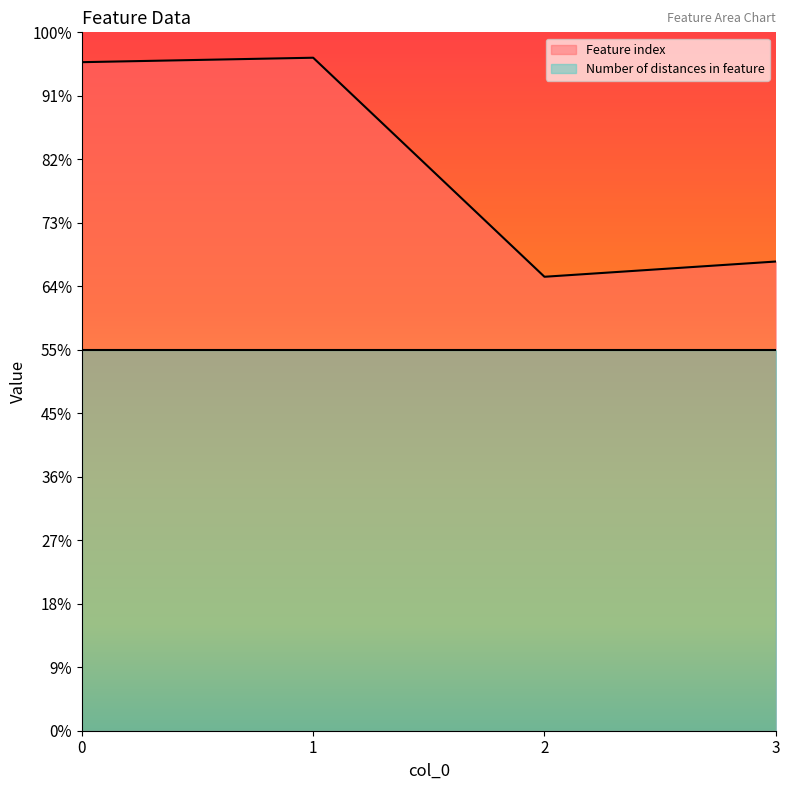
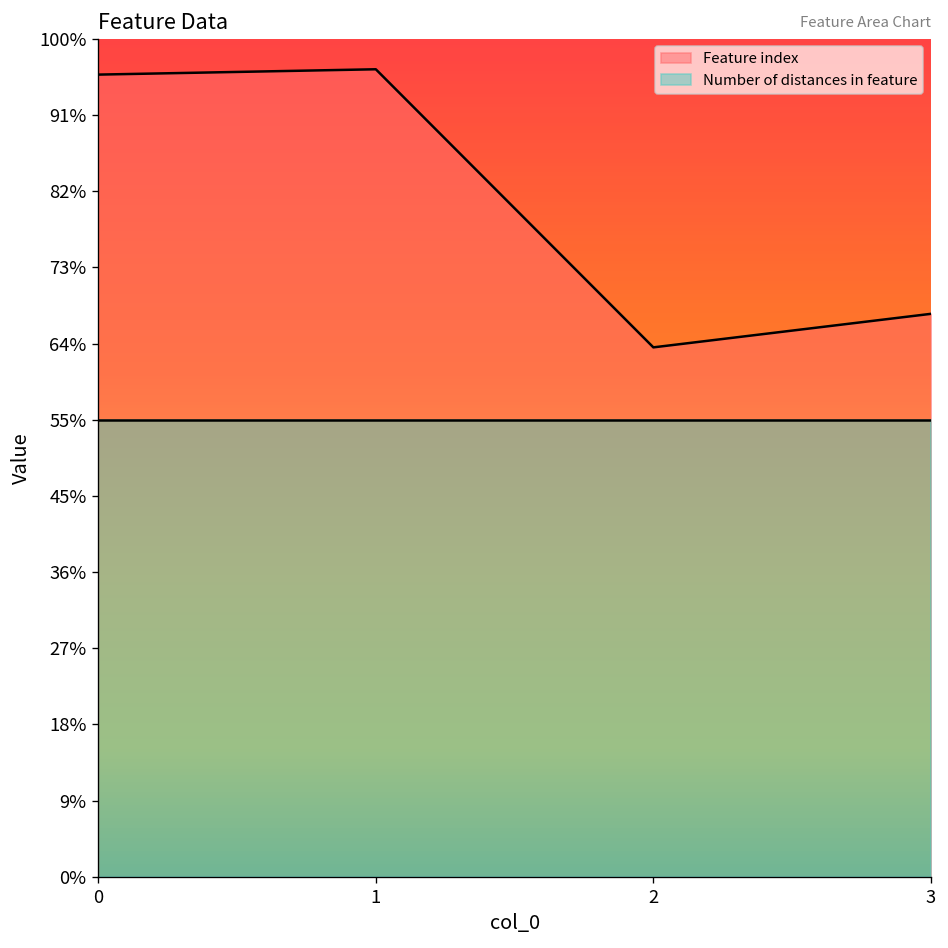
Feature index, 2: 65% -> 63%
